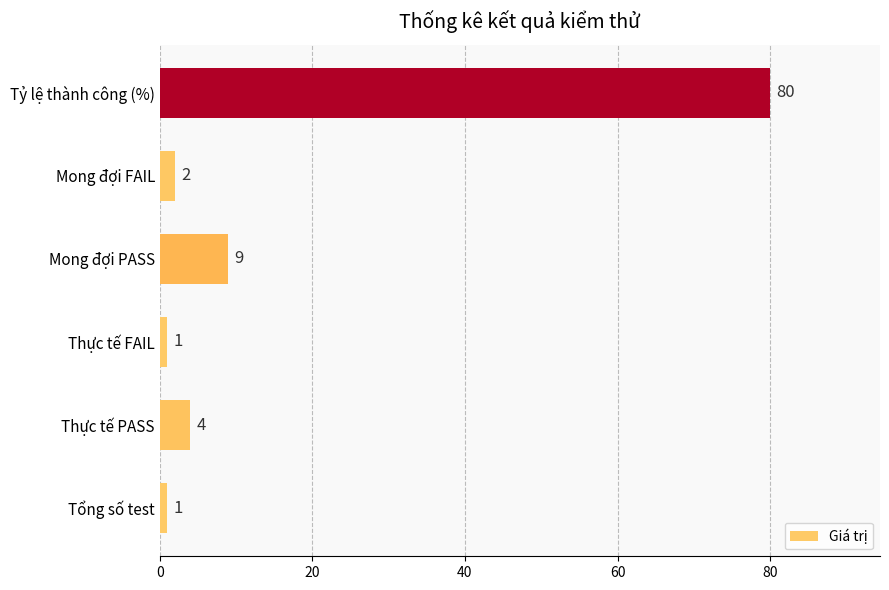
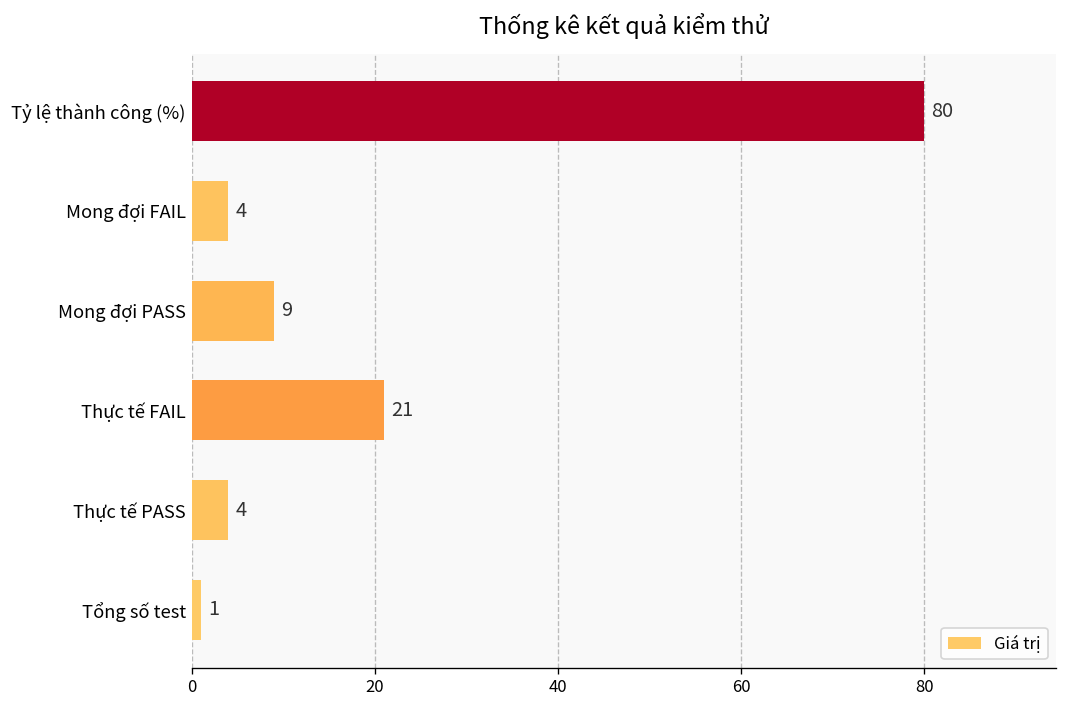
Mong đợi FAIL: 2 -> 4
Thực tế FAIL: 1 -> 21
